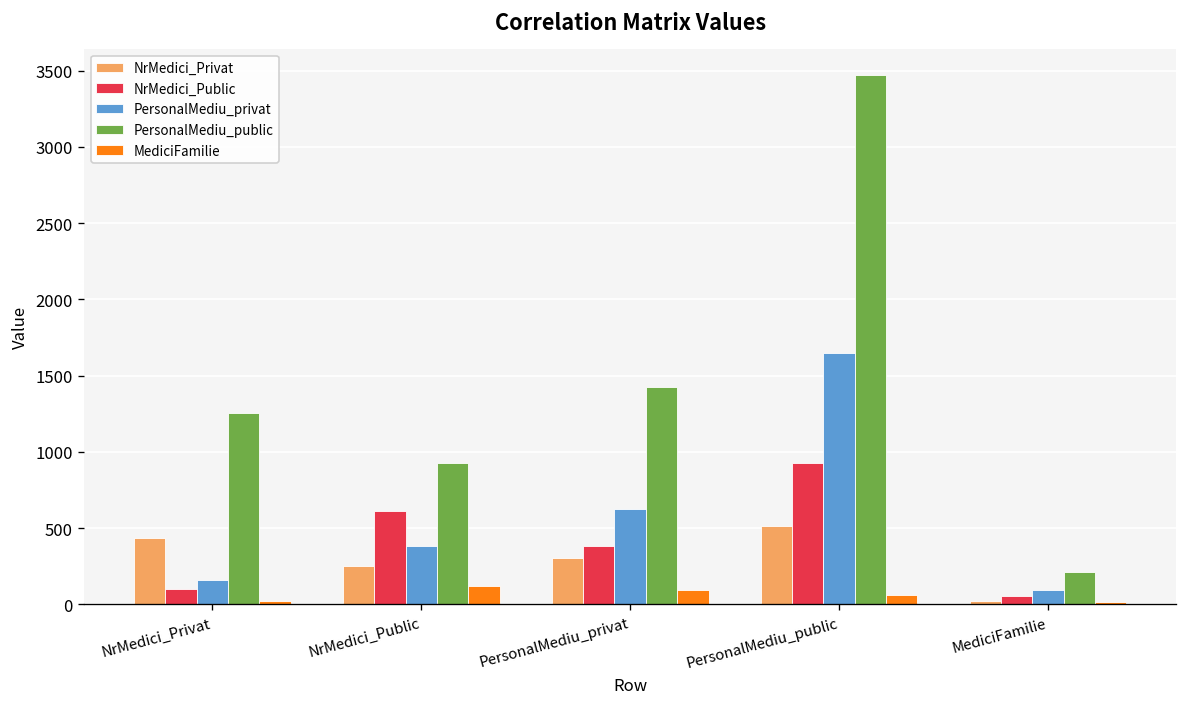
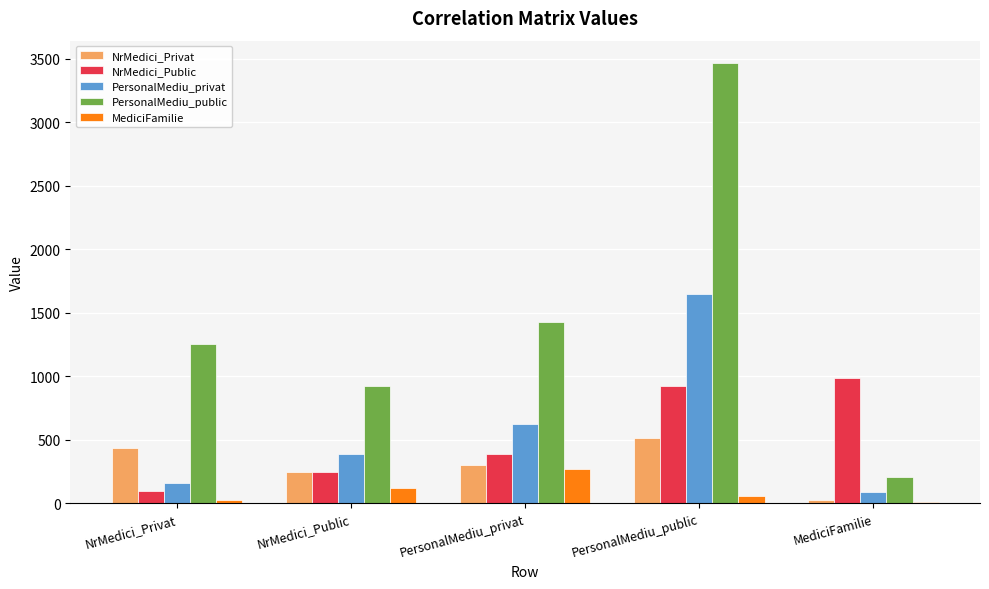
NrMedici_Public, NrMedici_Public: 610 -> 250
MediciFamilie, PersonalMediu_privat: 90 -> 270
NrMedici_Public, MediciFamilie: 60 -> 980
